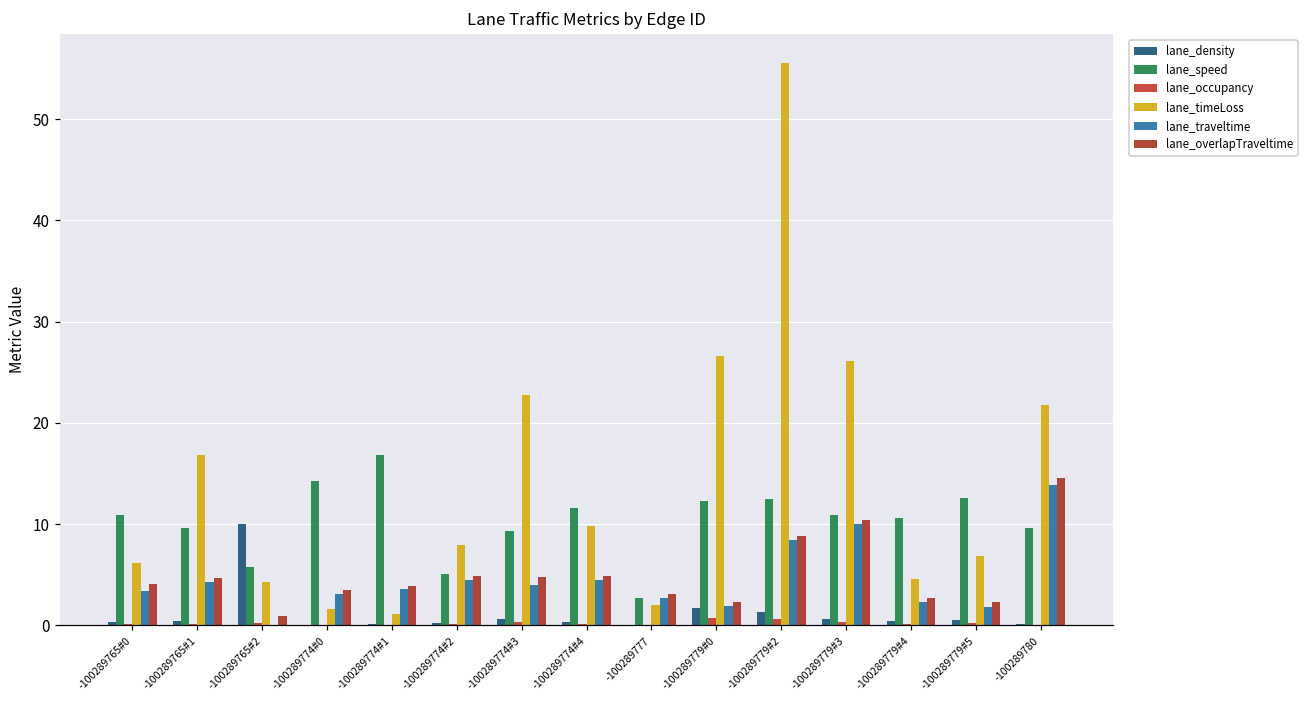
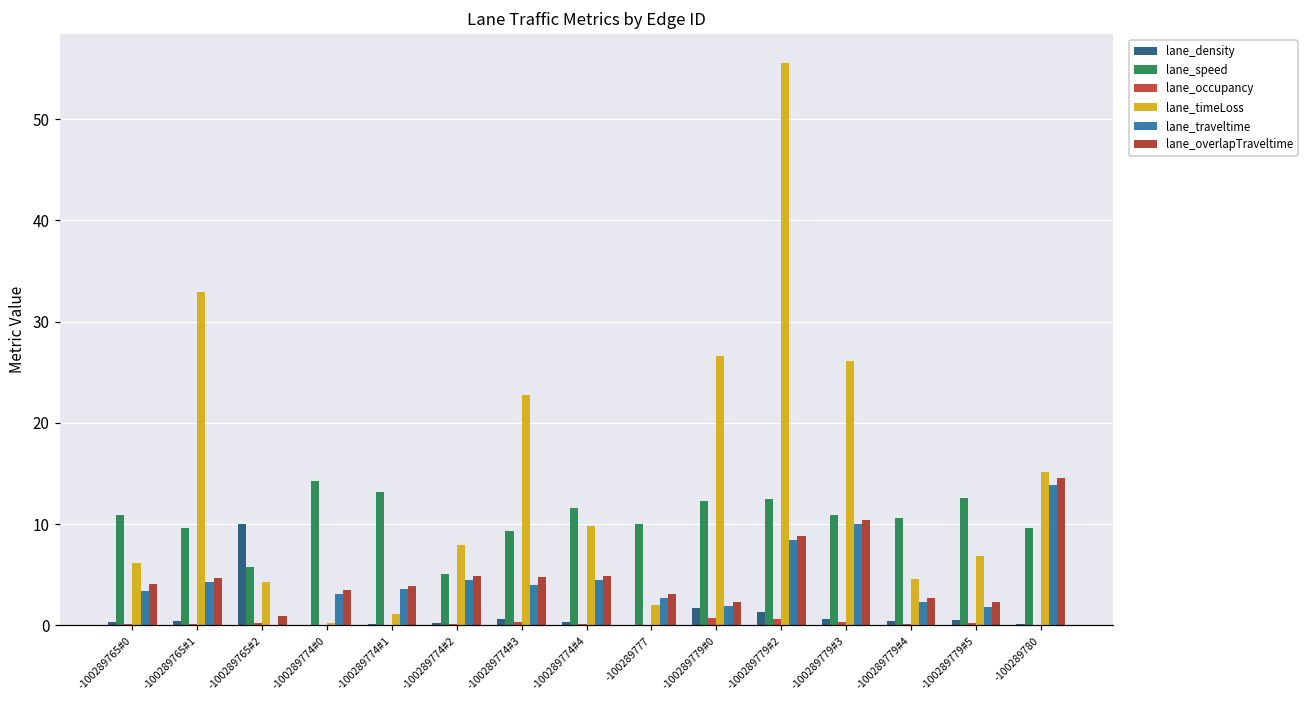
lane_timeLoss, -100289765#1: 17 -> 33
lane_timeLoss, -100289774#0: 2 -> 0
lane_speed, -100289774#1: 17 -> 13
lane_speed, -100289777: 3 -> 10
lane_timeLoss, -100289780: 22 -> 15
